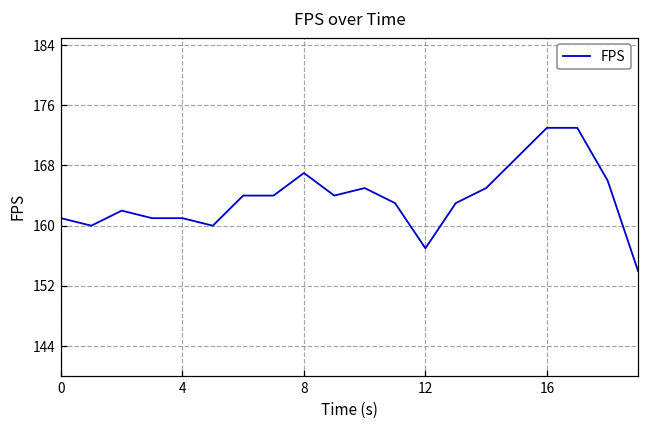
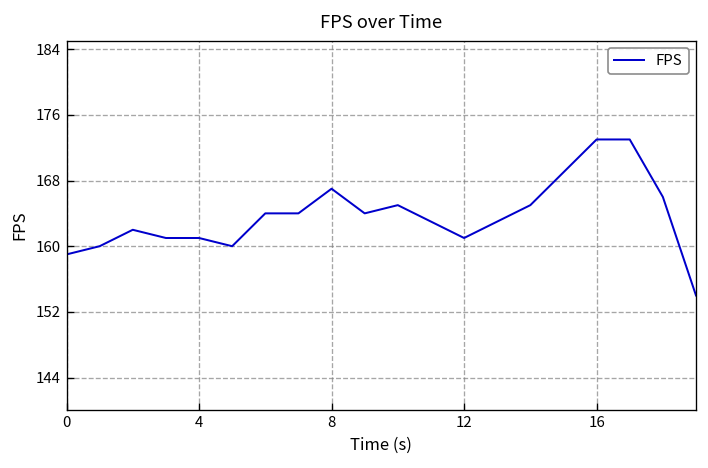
0: 161 -> 159
12: 157 -> 161
